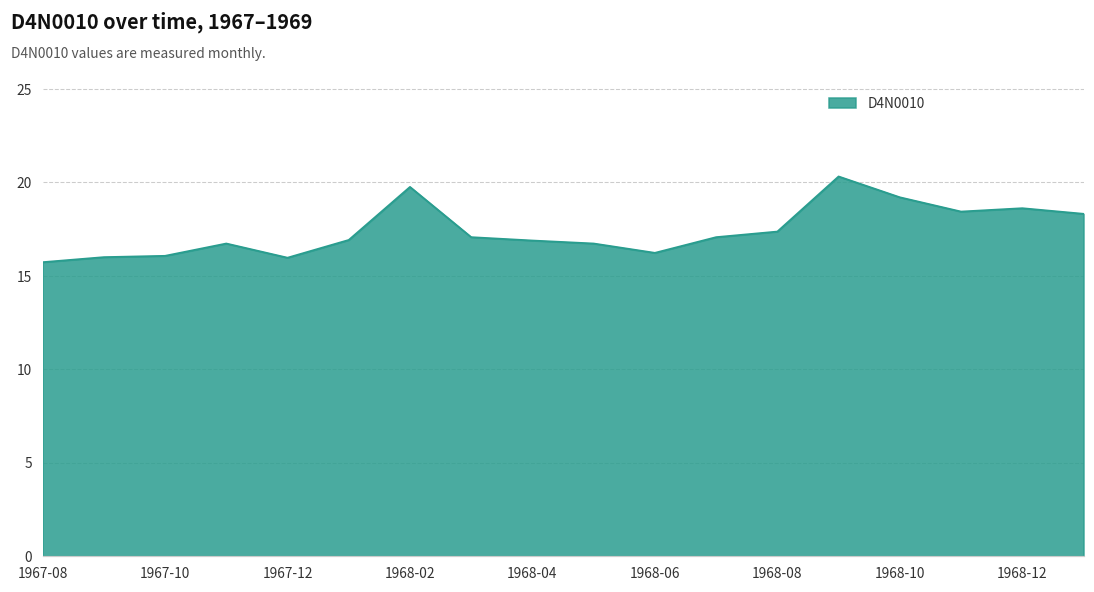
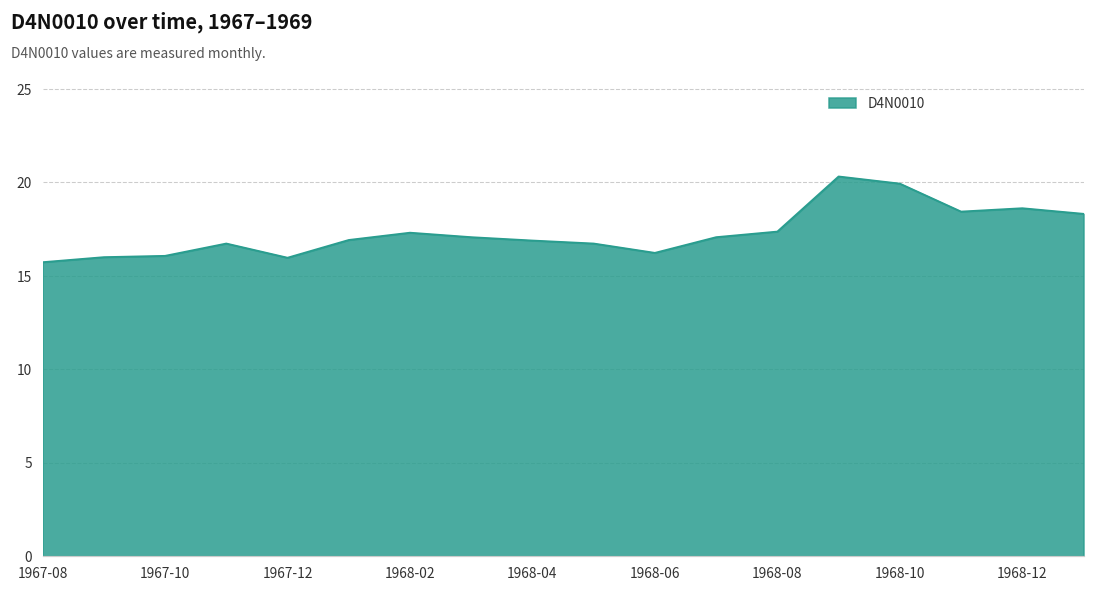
1968-02: 19.8 -> 17.3
1968-10: 19.2 -> 19.9
